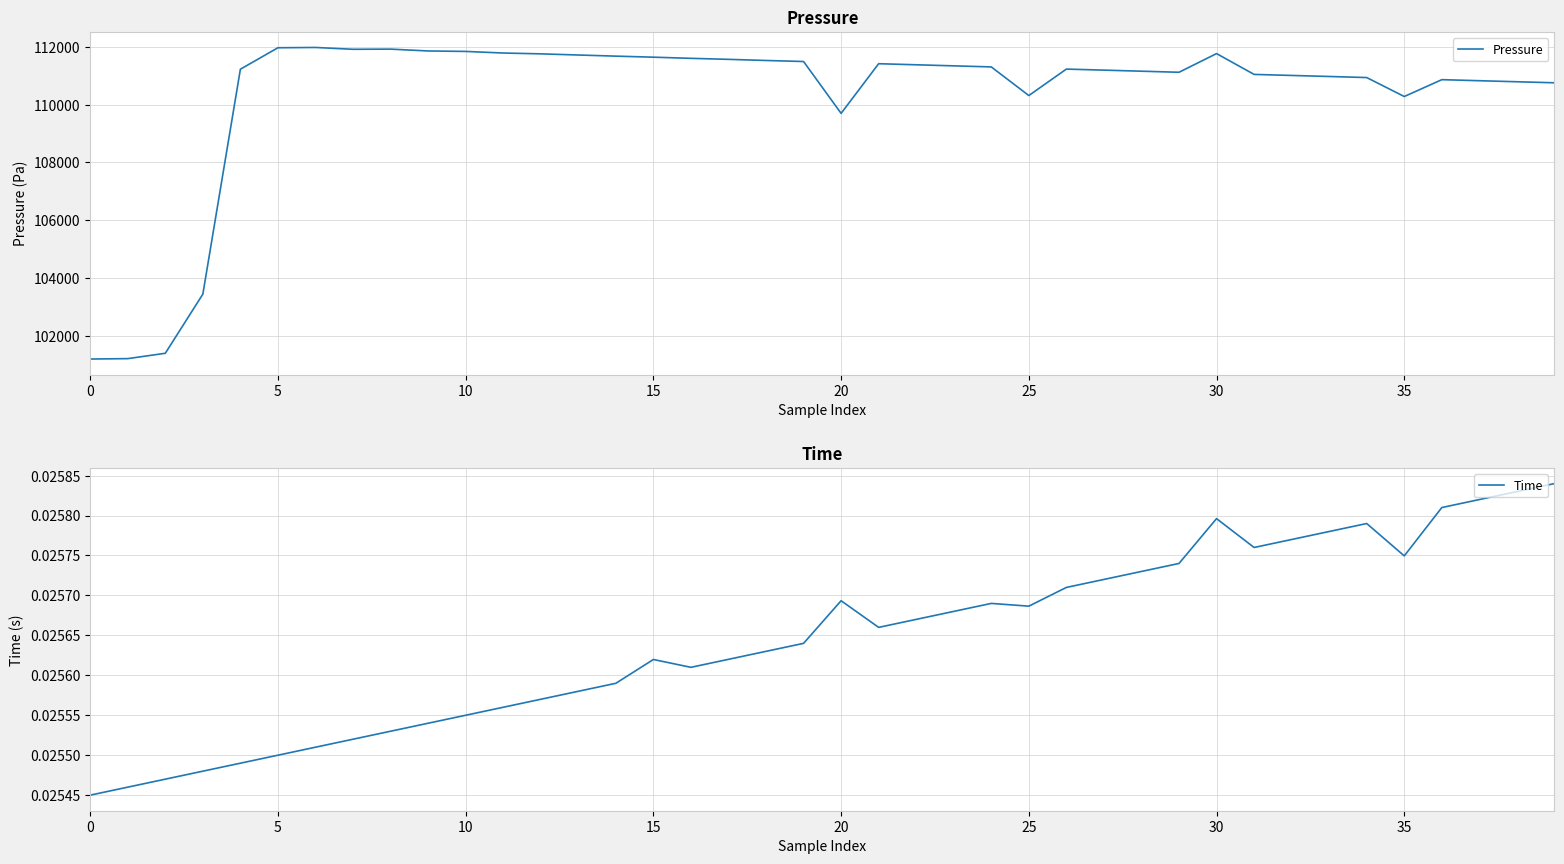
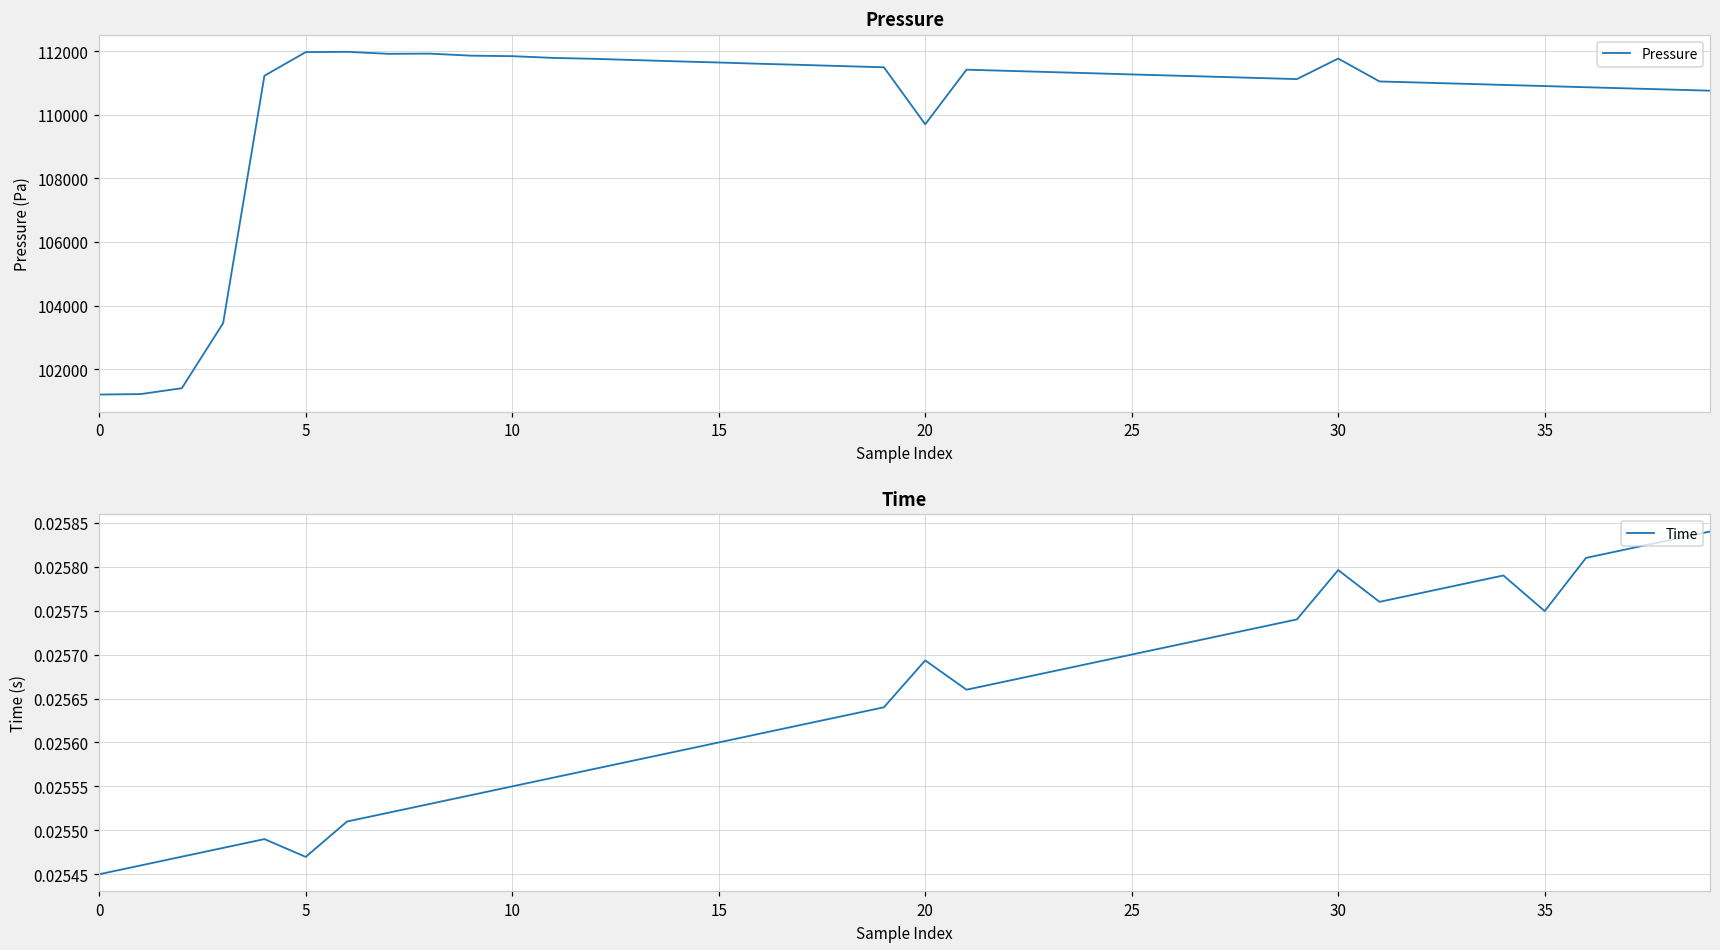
Pressure, 25: 110300 -> 111300
Pressure, 35: 110300 -> 110900
Time, 5: 0.02550 -> 0.02547
Time, 15: 0.02562 -> 0.02560
Time, 25: 0.02569 -> 0.02570
